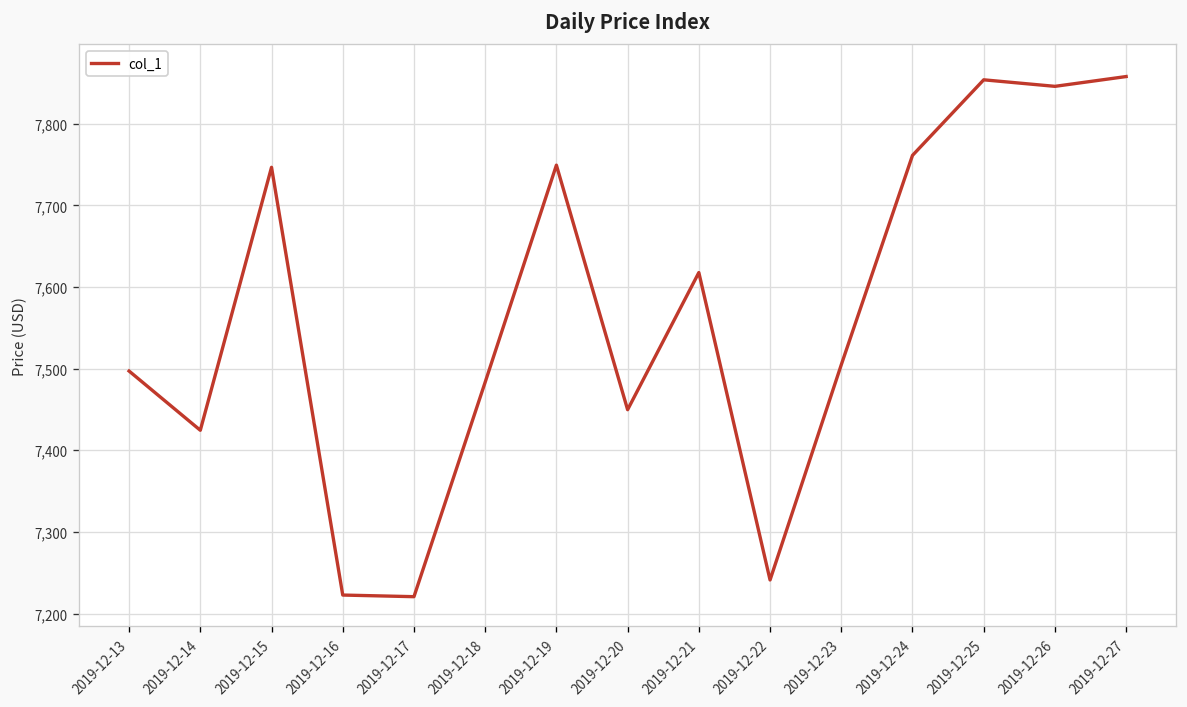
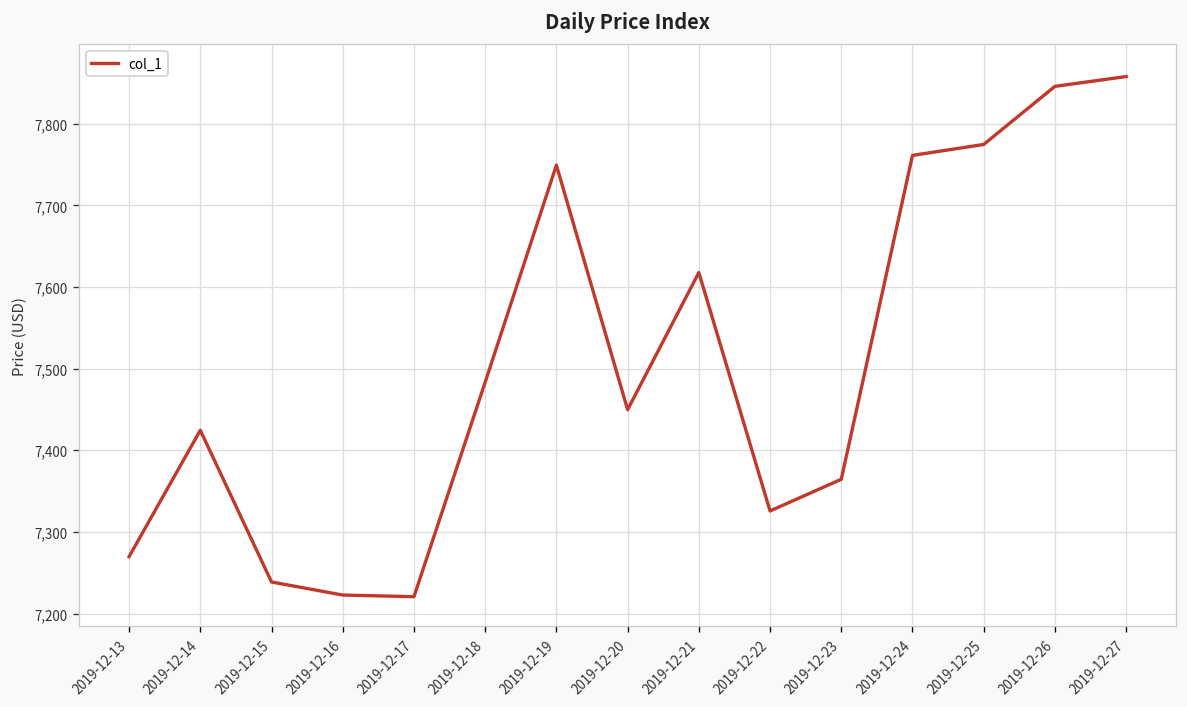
2019-12-13: 7,500 -> 7,270
2019-12-15: 7,750 -> 7,240
2019-12-22: 7,240 -> 7,330
2019-12-23: 7,500 -> 7,360
2019-12-25: 7,850 -> 7,770
